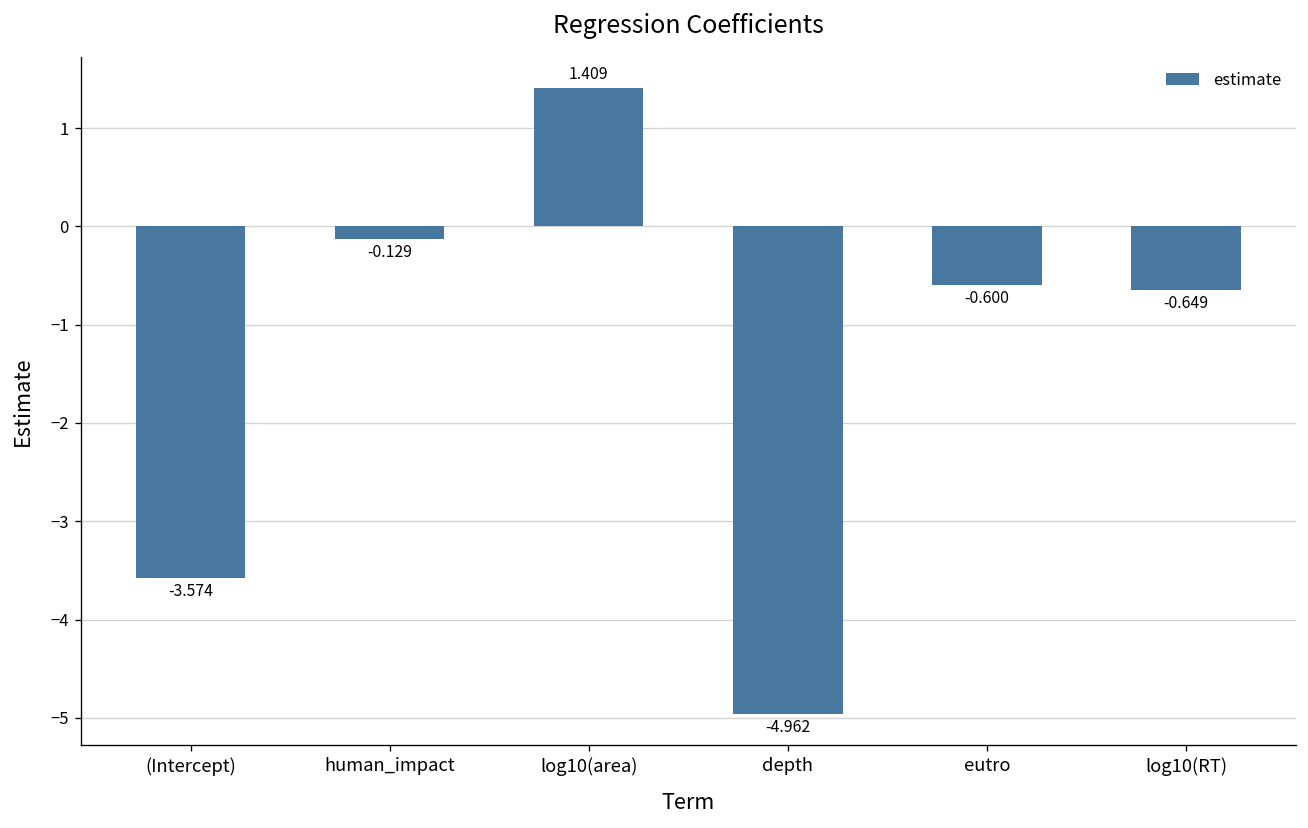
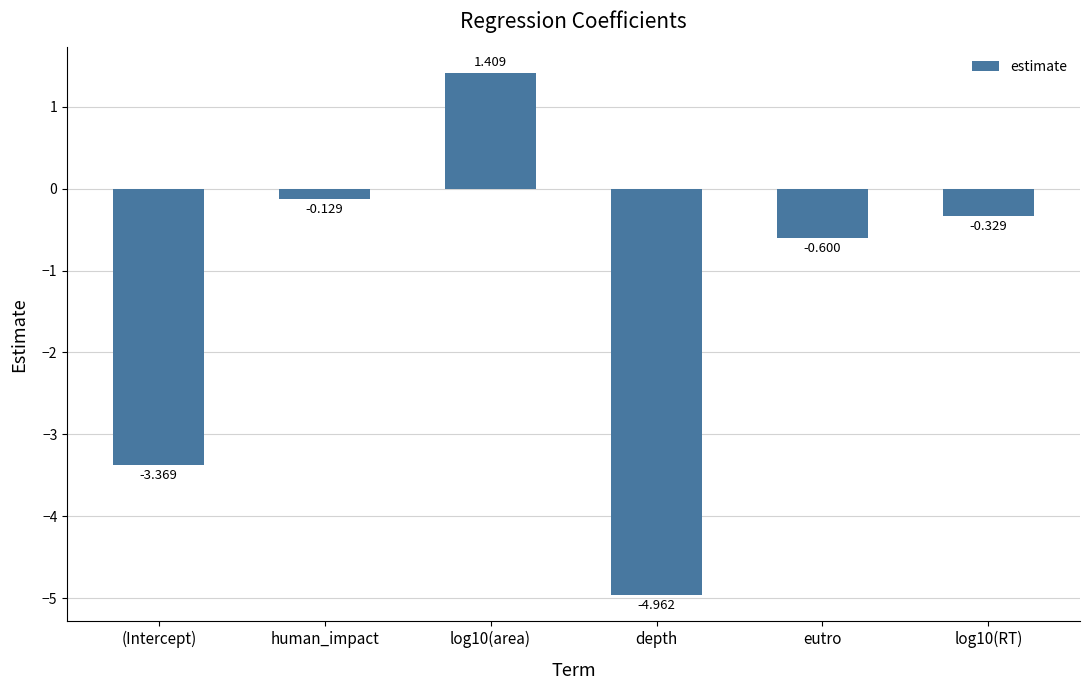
(Intercept): -3.574 -> -3.369
log10(RT): -0.649 -> -0.329
